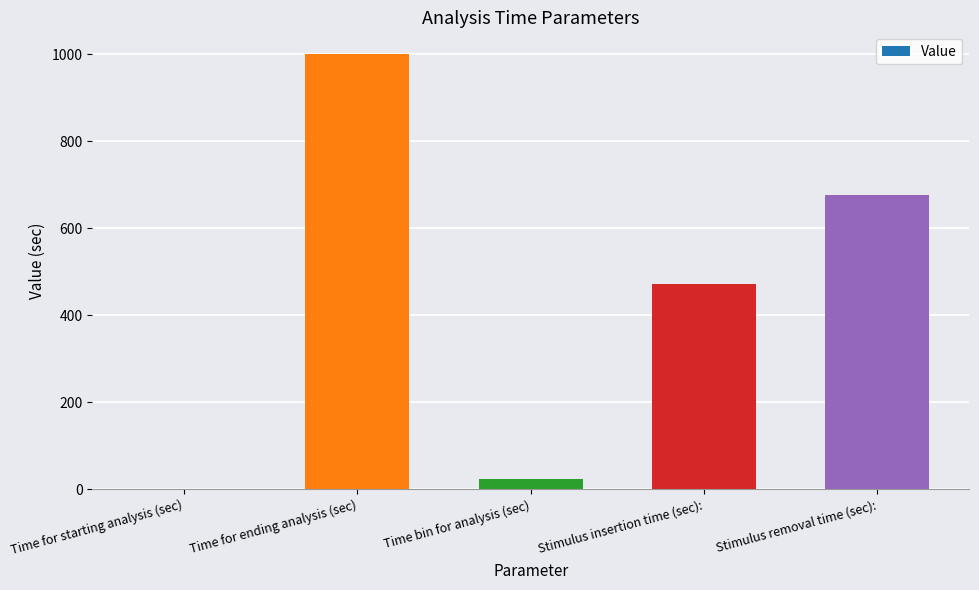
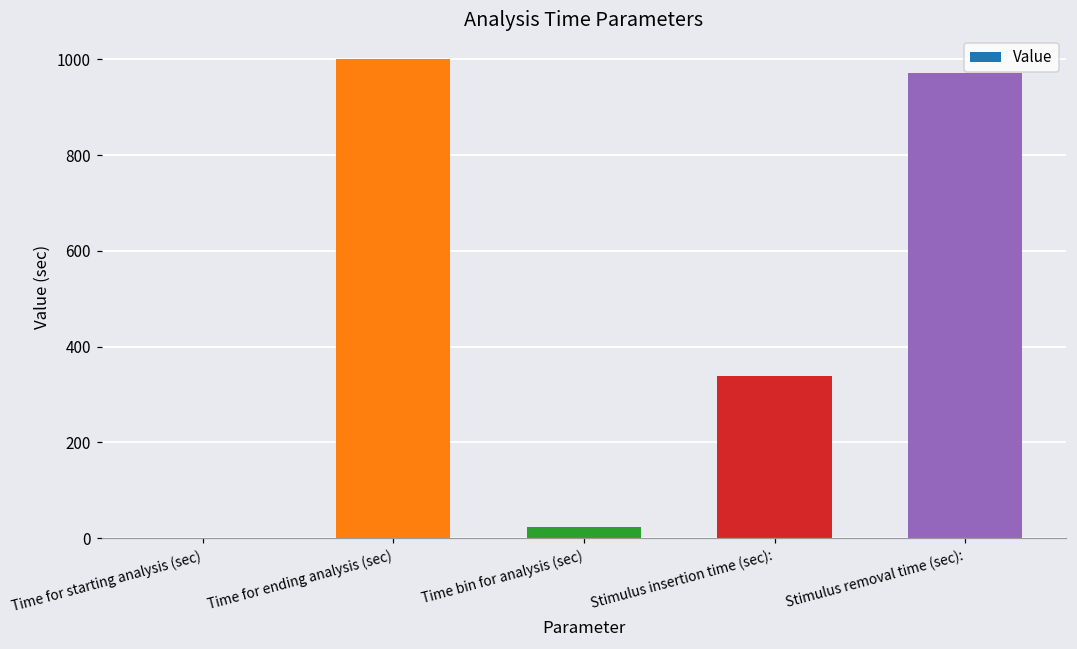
Stimulus insertion time (sec):: 470 -> 340
Stimulus removal time (sec):: 680 -> 970
